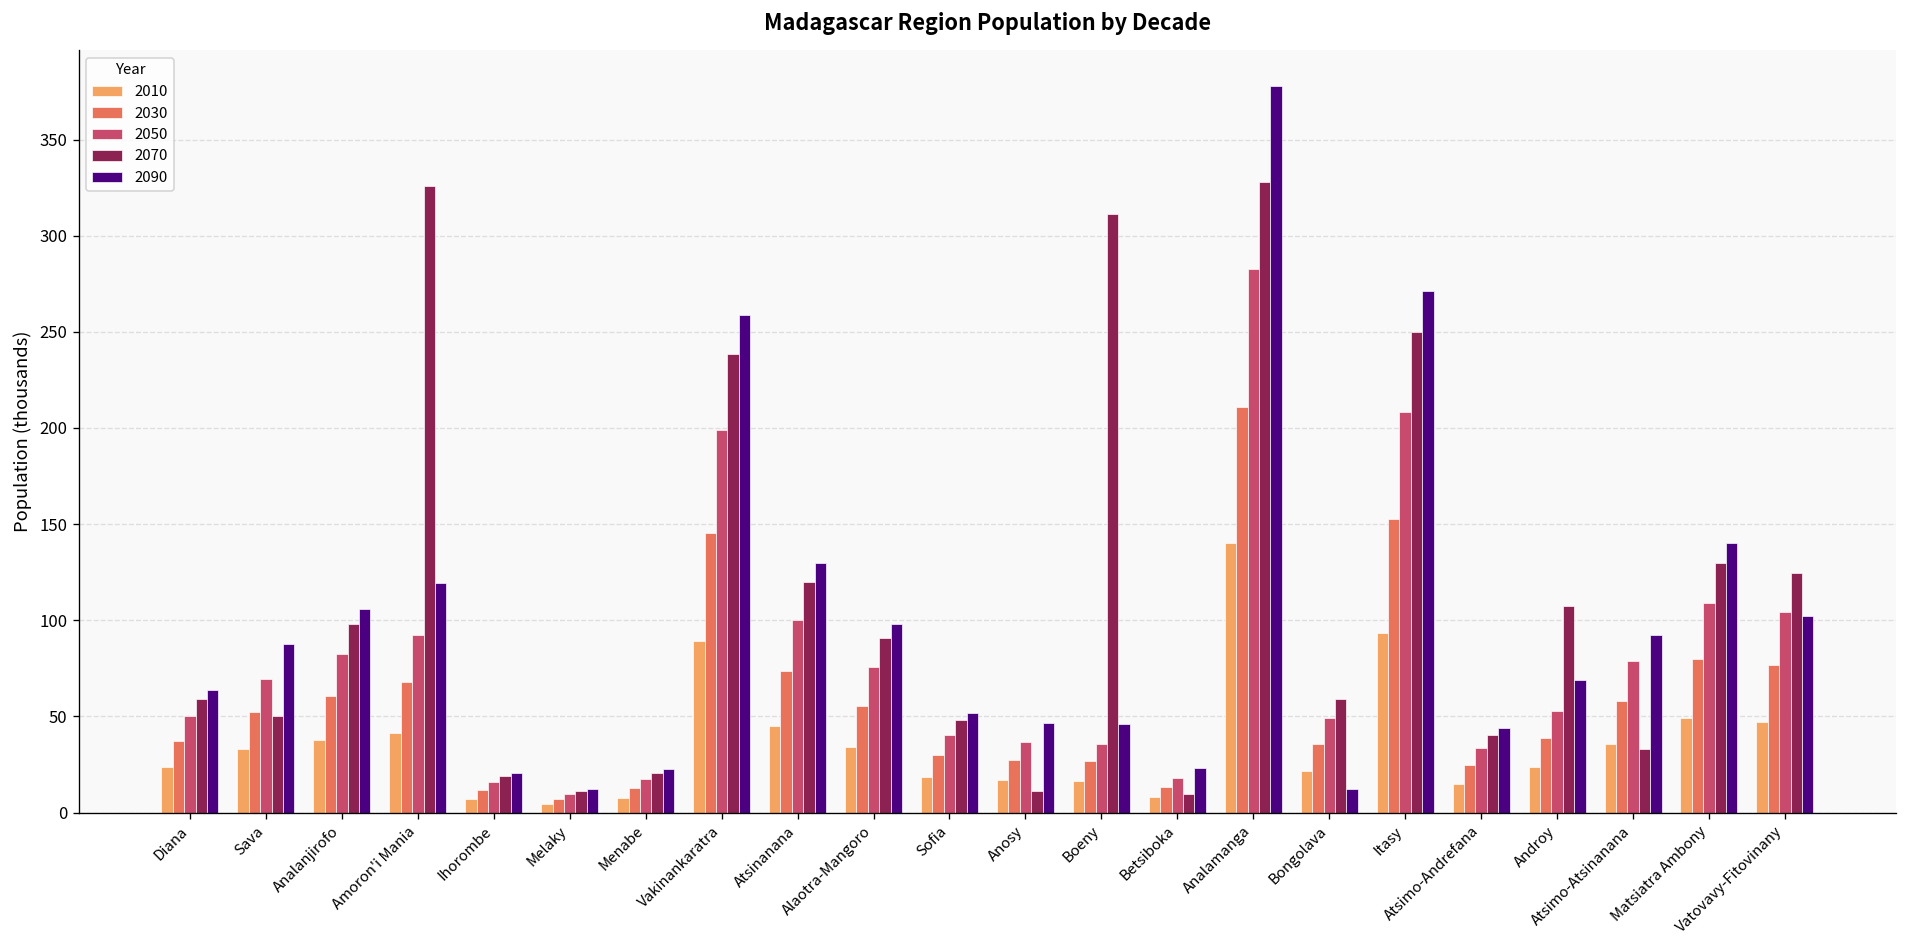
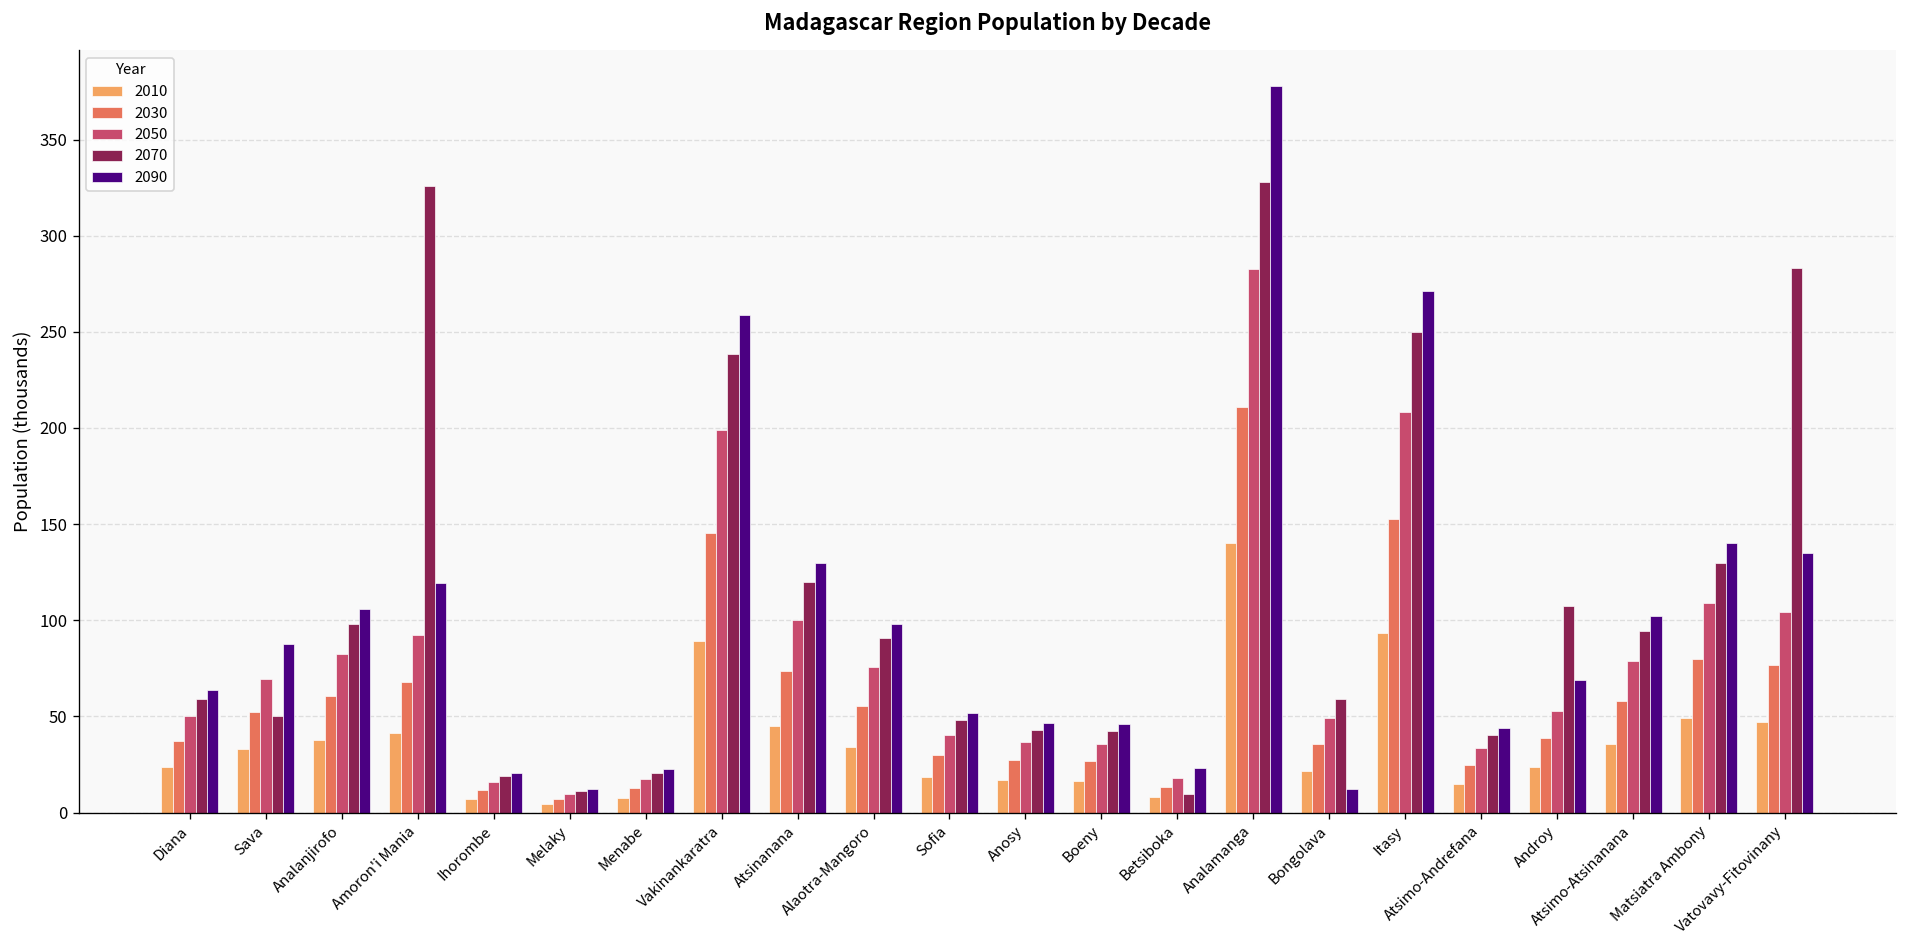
2070, Anosy: 11 -> 43
2070, Boeny: 311 -> 43
2070, Atsimo-Atsinanana: 33 -> 94
2090, Atsimo-Atsinanana: 92 -> 102
2070, Vatovavy-Fitovinany: 125 -> 283
2090, Vatovavy-Fitovinany: 102 -> 135
